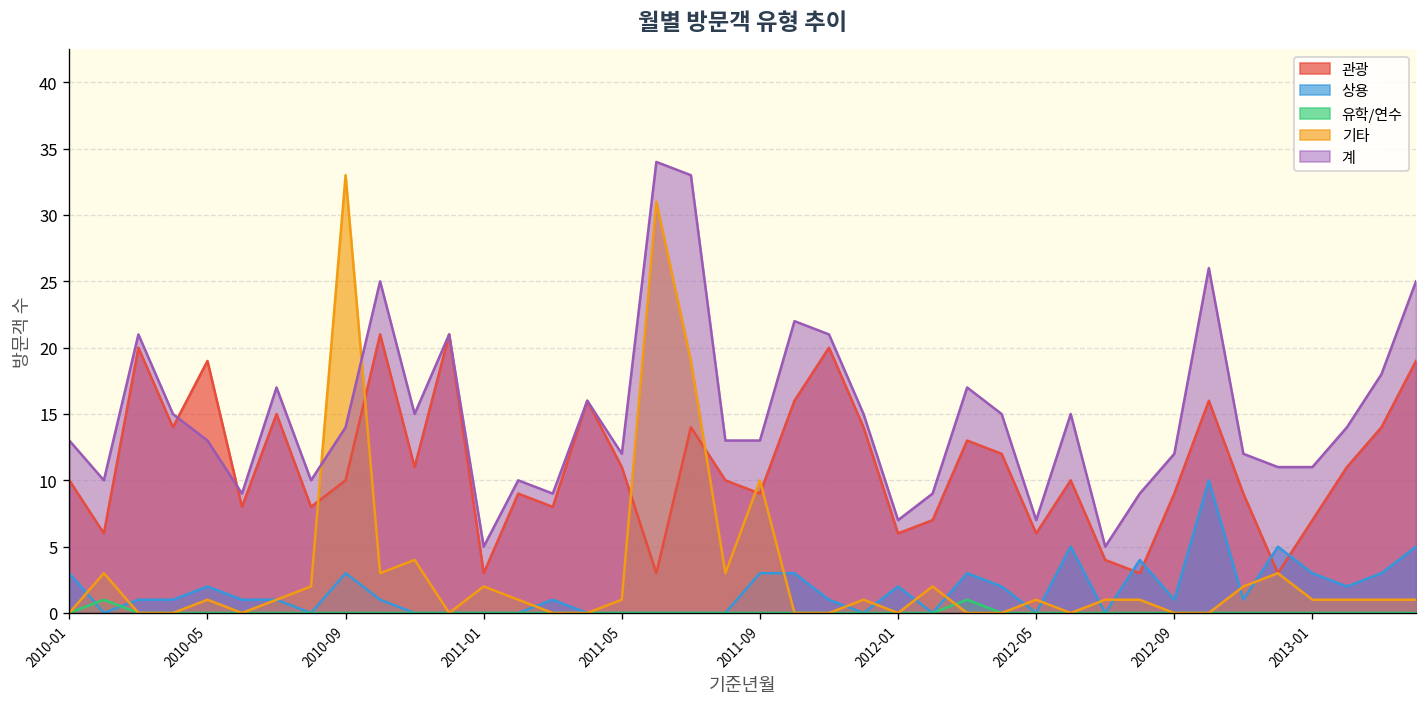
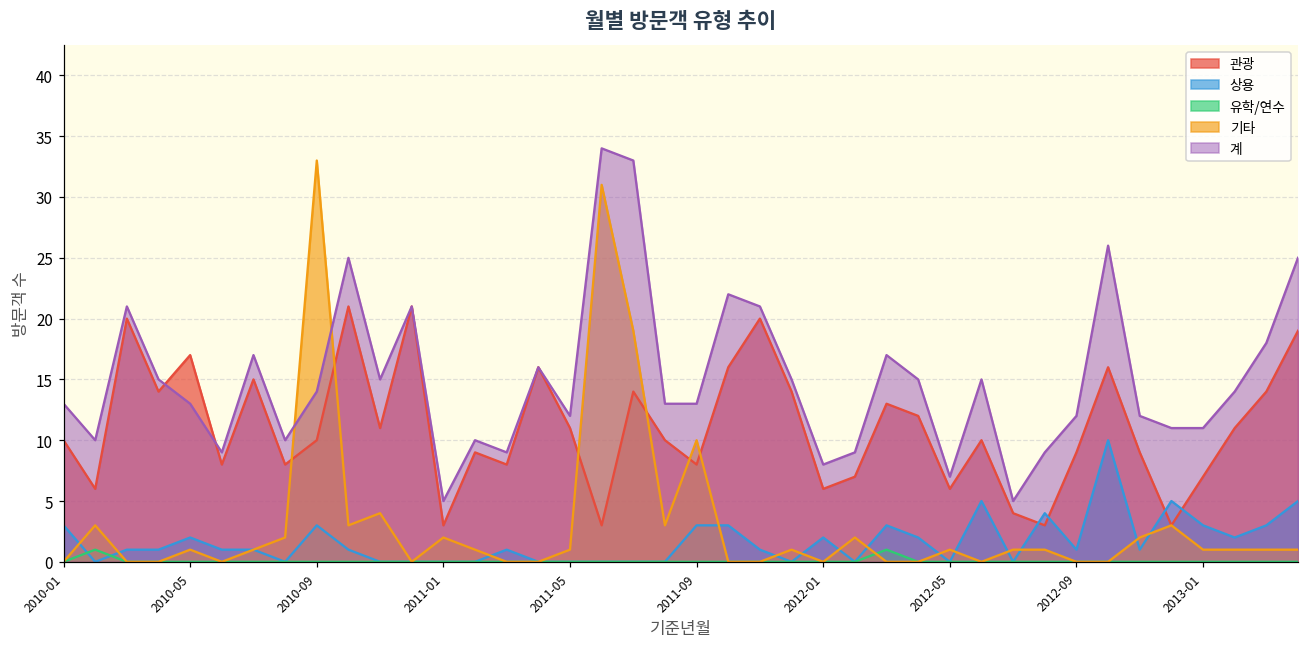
관광, 2010-05: 19 -> 17
관광, 2011-09: 9 -> 8
계, 2012-01: 7 -> 8
